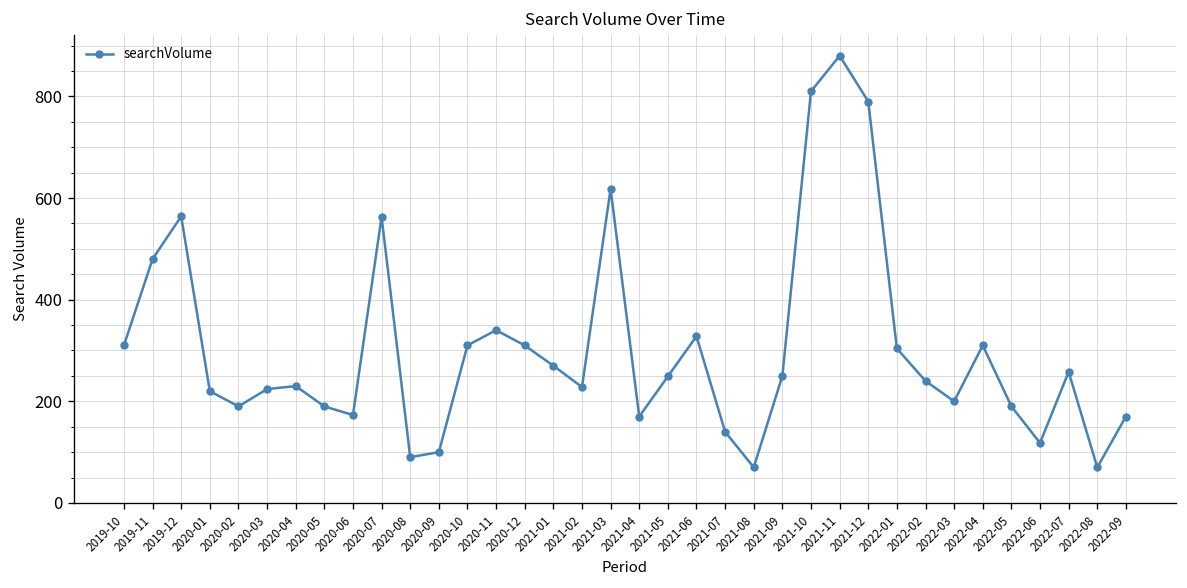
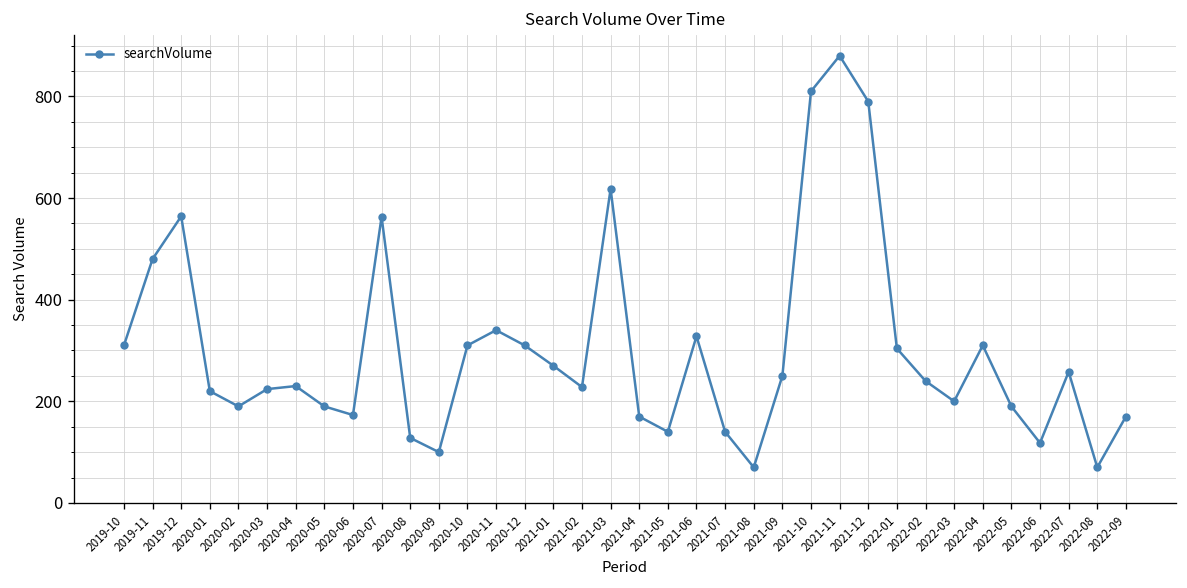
2020-08: 90 -> 130
2021-05: 250 -> 140
